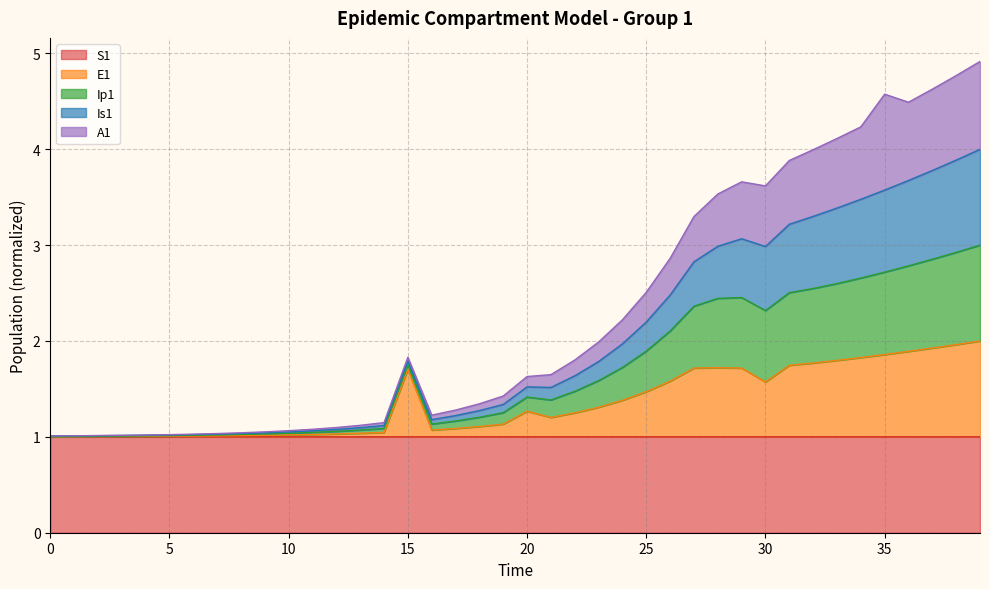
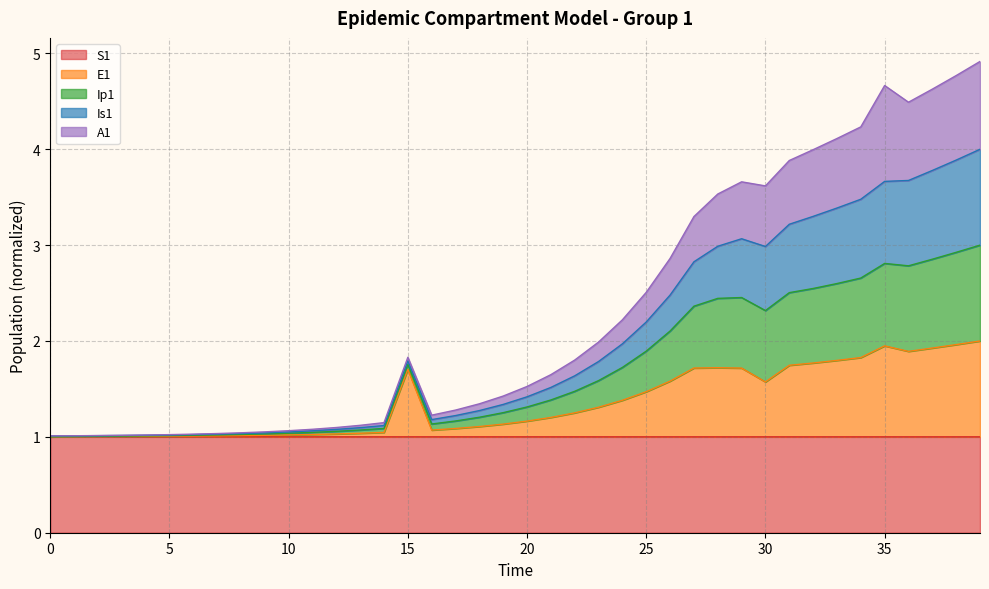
E1, 20: 0.3 -> 0.2
E1, 35: 0.86 -> 0.95
